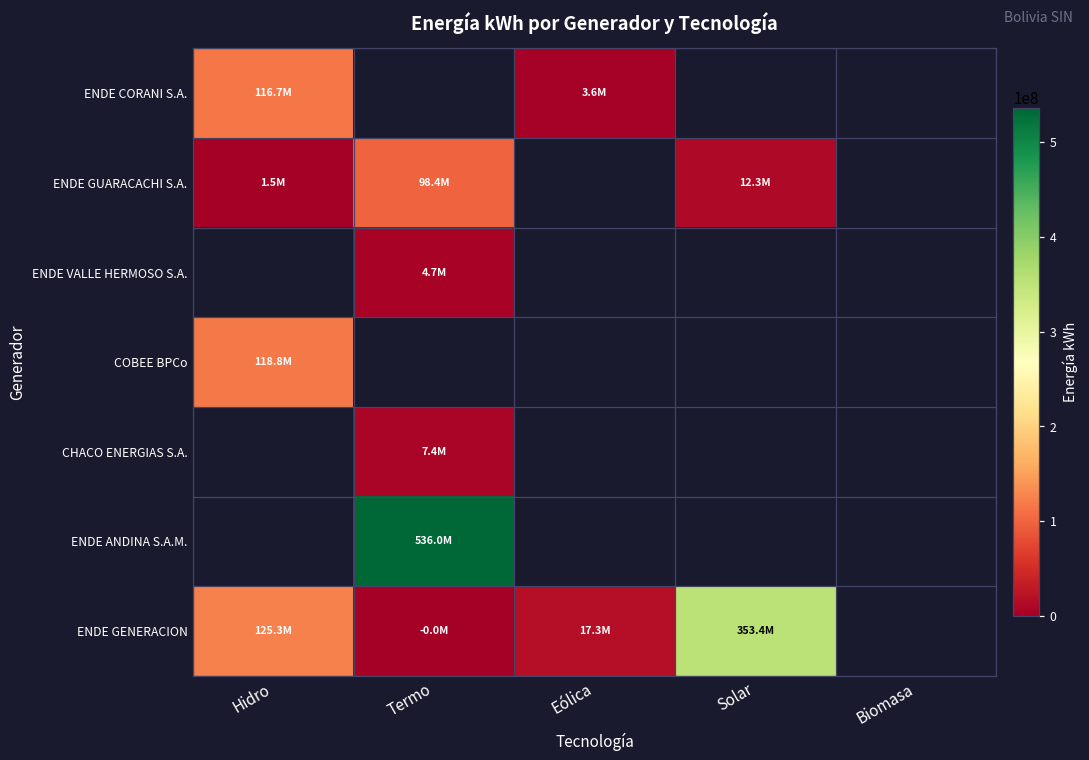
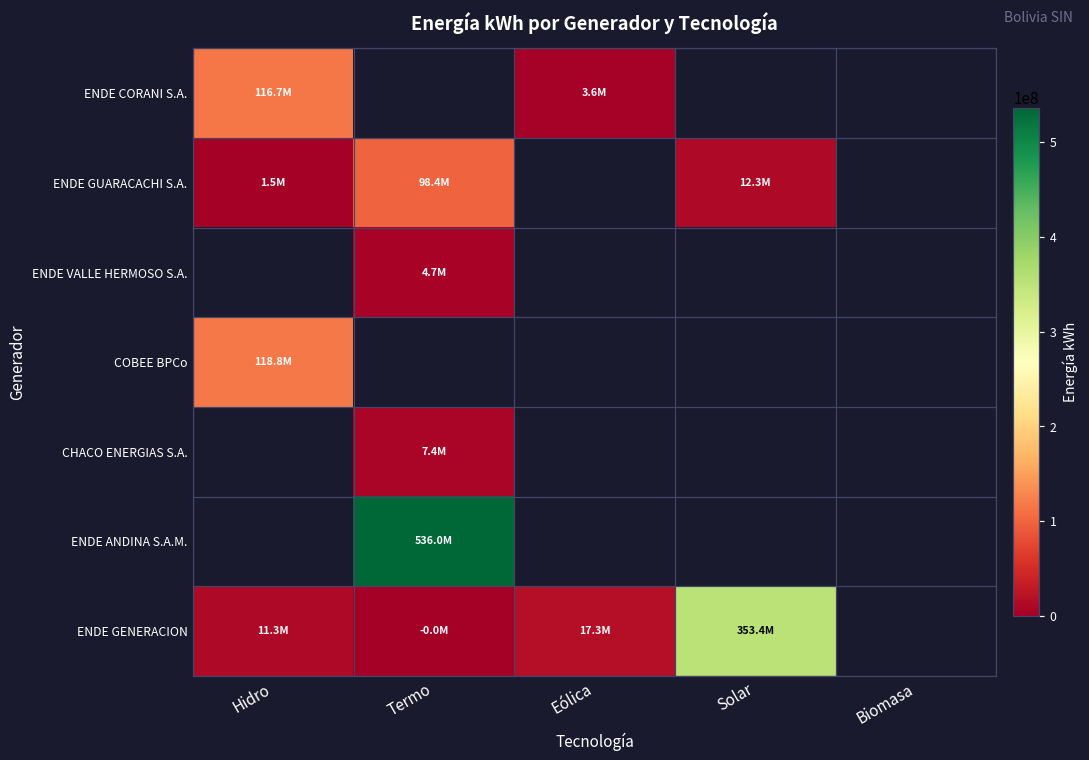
ENDE GENERACION, Hidro: 125.3M -> 11.3M
